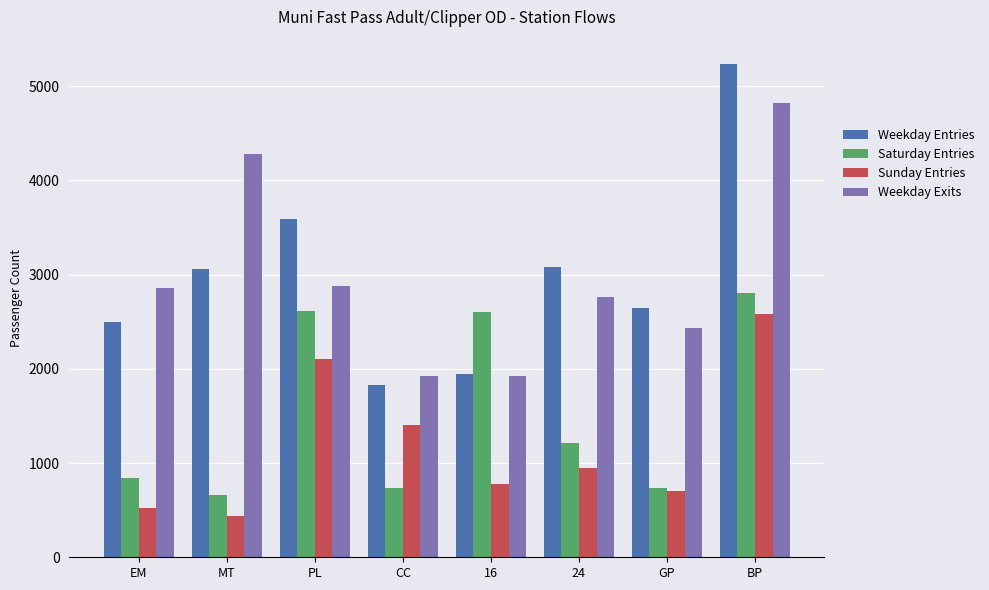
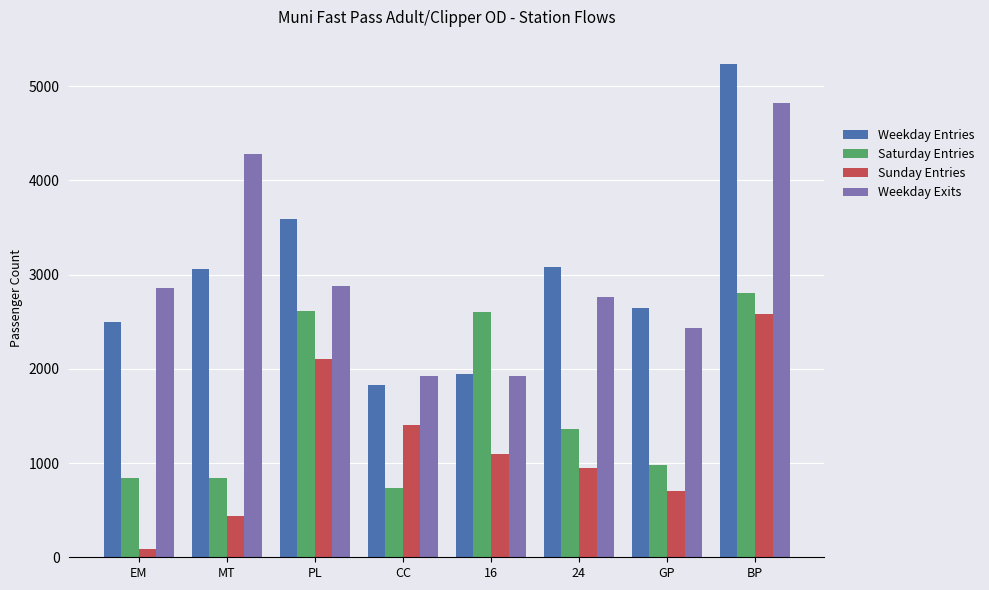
Sunday Entries, EM: 500 -> 100
Saturday Entries, MT: 700 -> 800
Sunday Entries, 16: 800 -> 1100
Saturday Entries, 24: 1200 -> 1400
Saturday Entries, GP: 700 -> 1000
